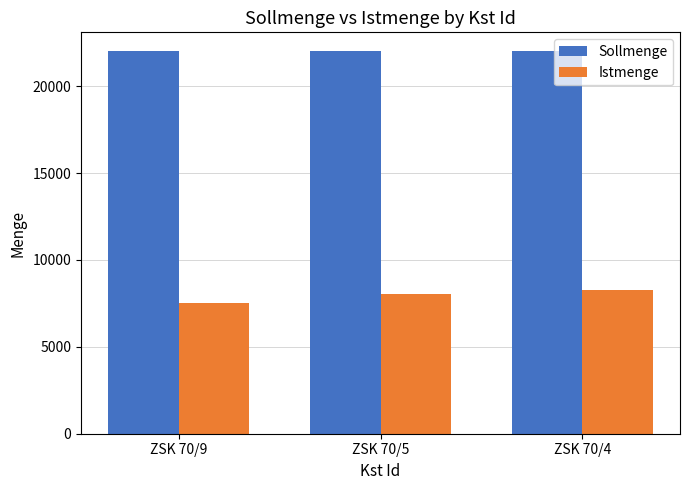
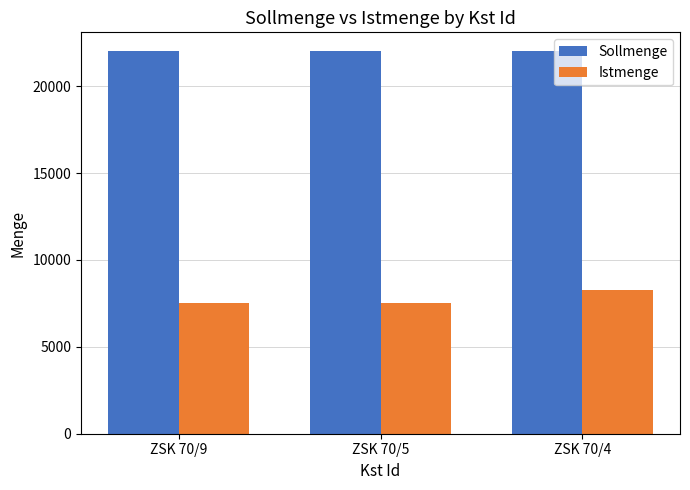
Istmenge, ZSK 70/5: 8000 -> 7500
